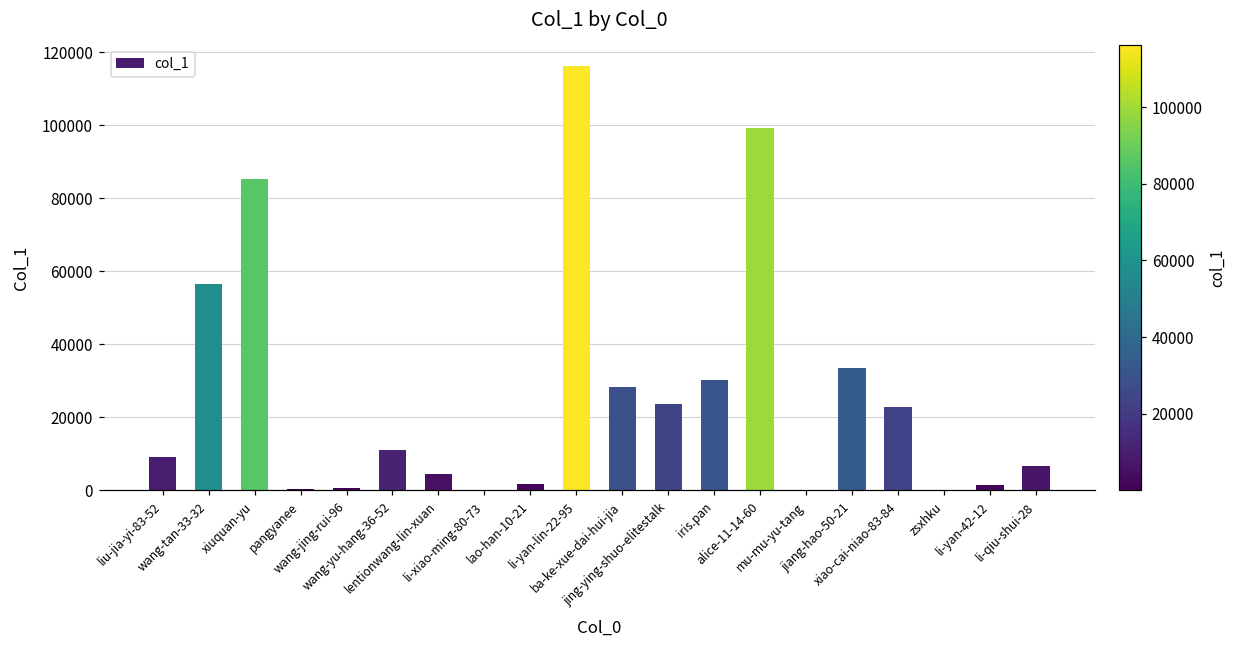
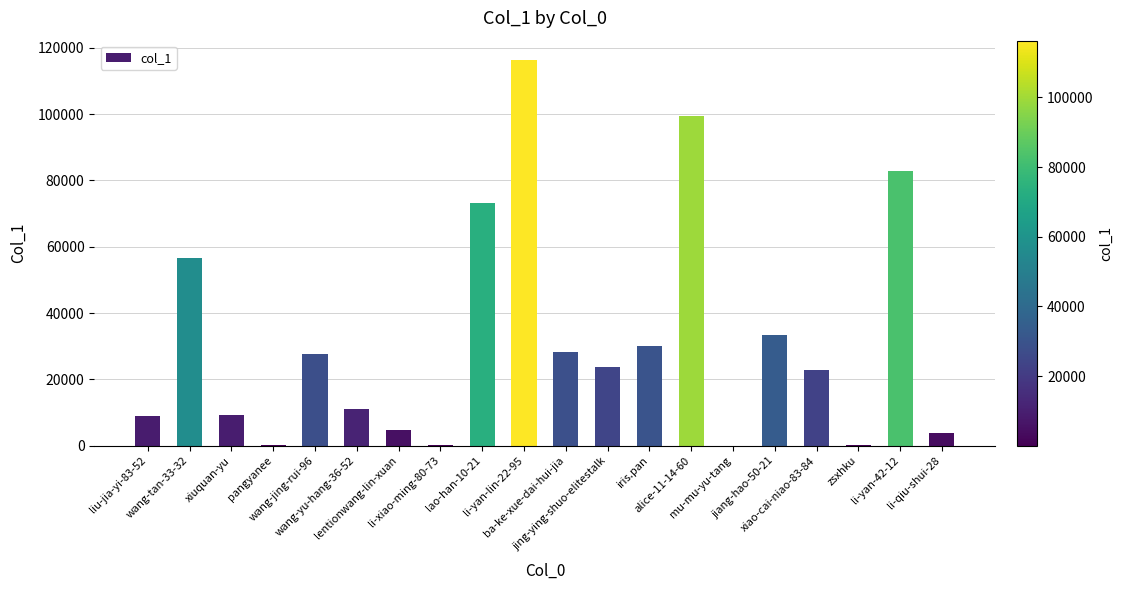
xiuquan-yu: 85000 -> 9000
wang-jing-rui-96: 1000 -> 28000
lao-han-10-21: 2000 -> 73000
li-yan-42-12: 1000 -> 83000
li-qiu-shui-28: 7000 -> 4000
